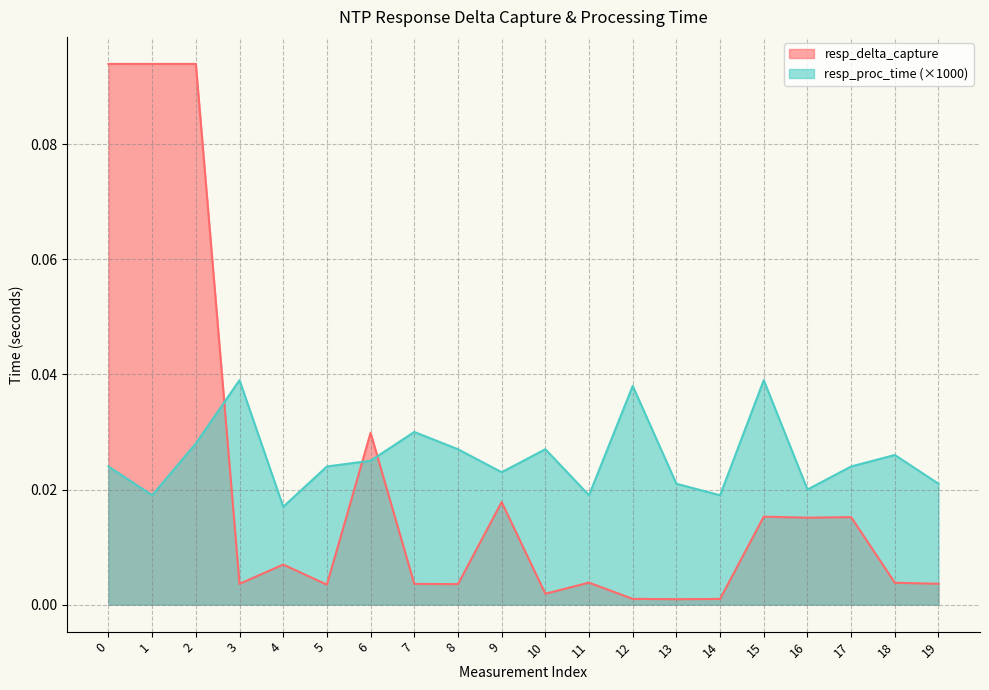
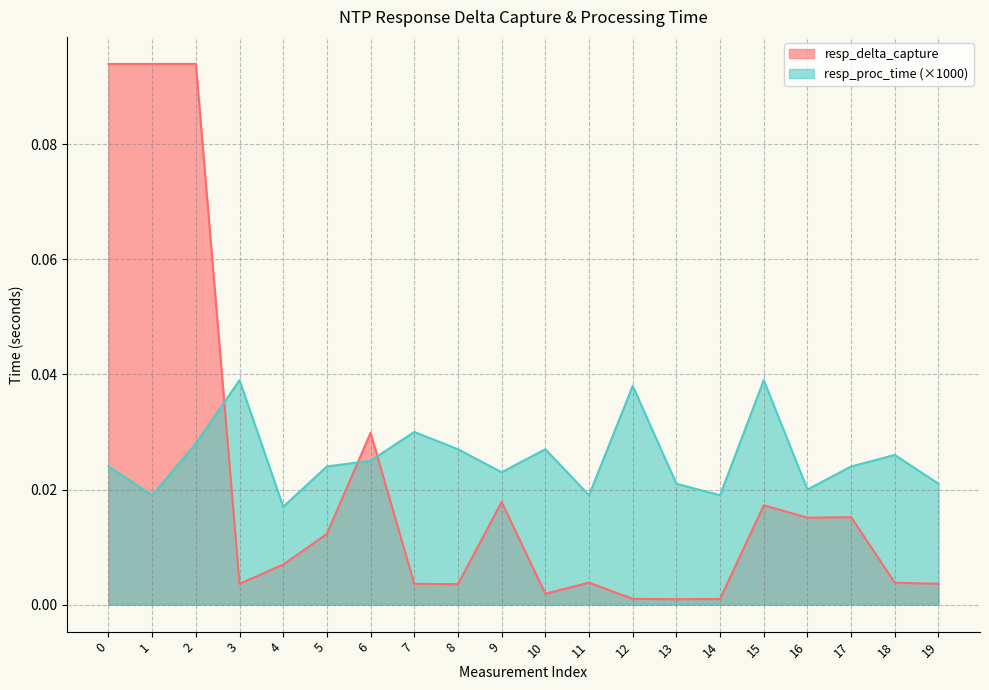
resp_delta_capture, 5: 0.003 -> 0.012
resp_delta_capture, 15: 0.015 -> 0.017
